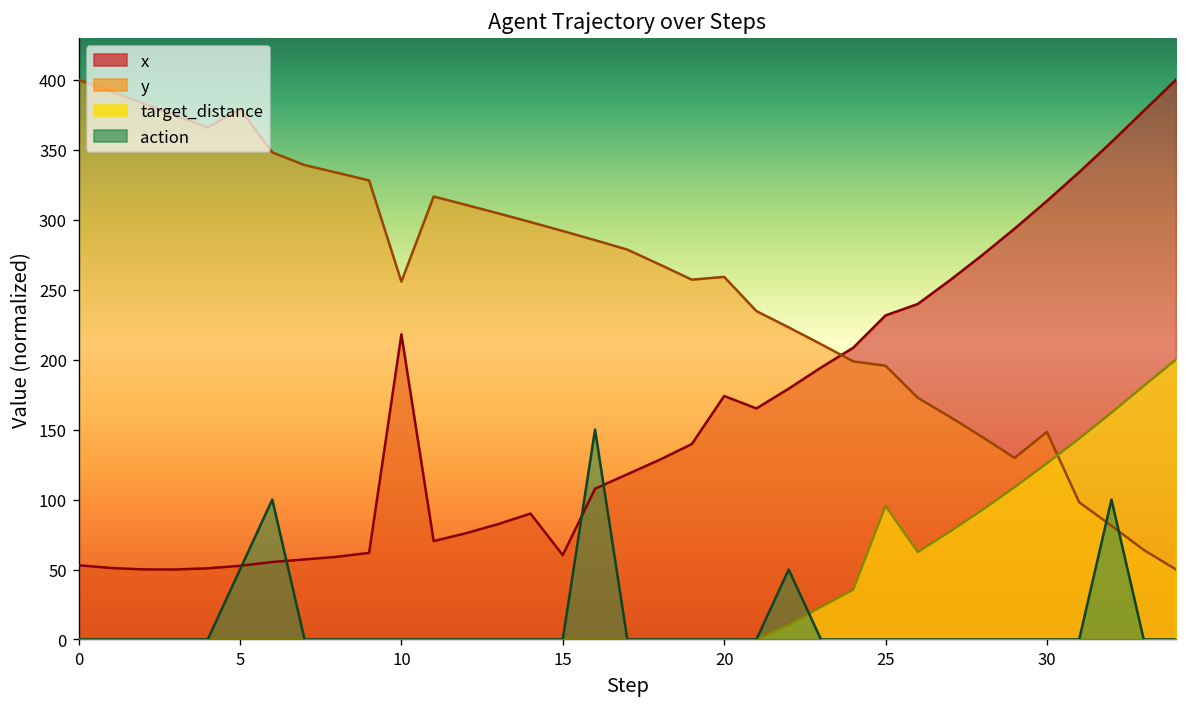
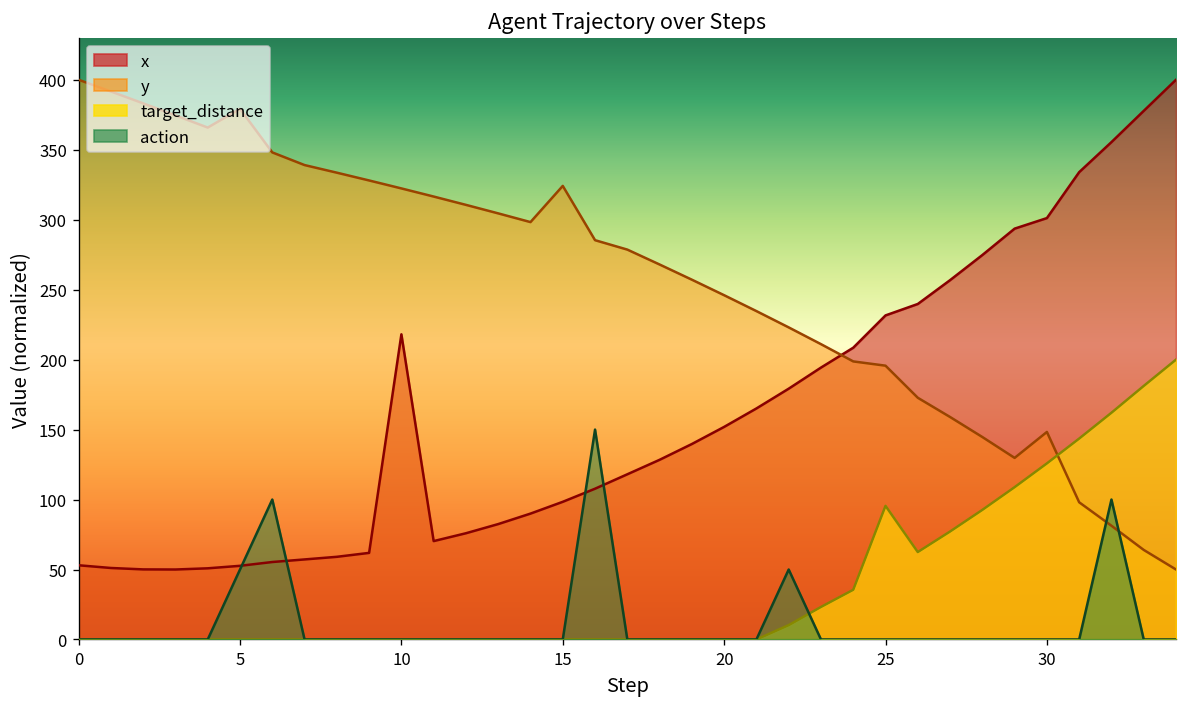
y, 10: 256 -> 322
x, 15: 60 -> 98
y, 15: 292 -> 324
x, 20: 174 -> 152
y, 20: 259 -> 246
x, 30: 313 -> 301
